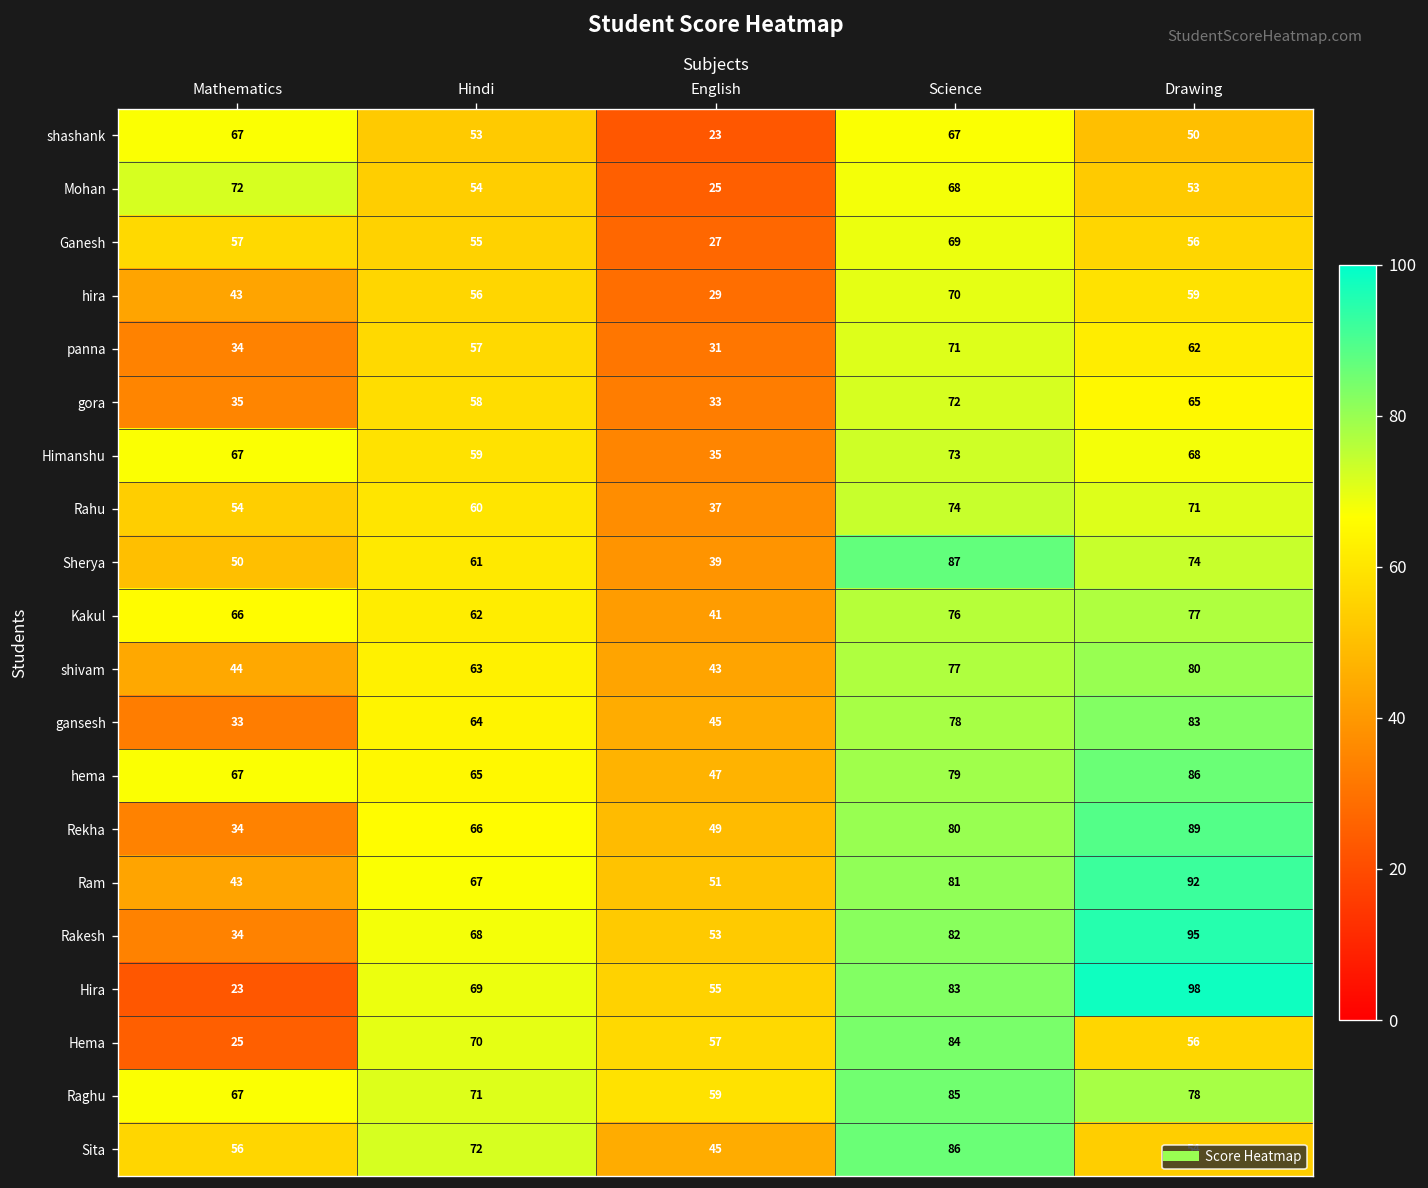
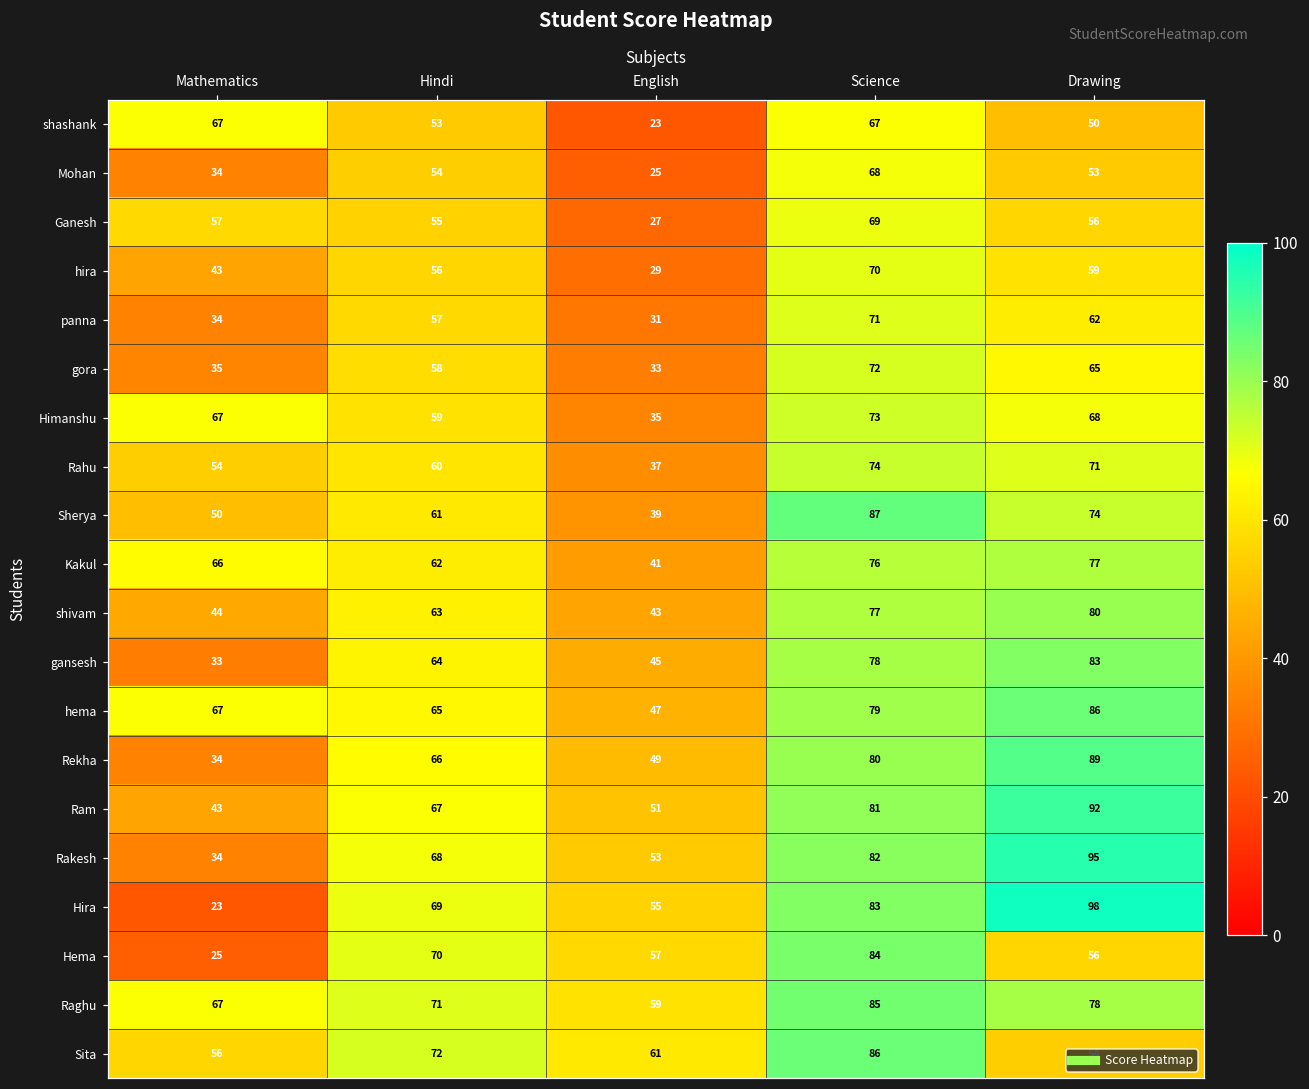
Mohan, Mathematics: 72 -> 34
Sita, English: 45 -> 61
